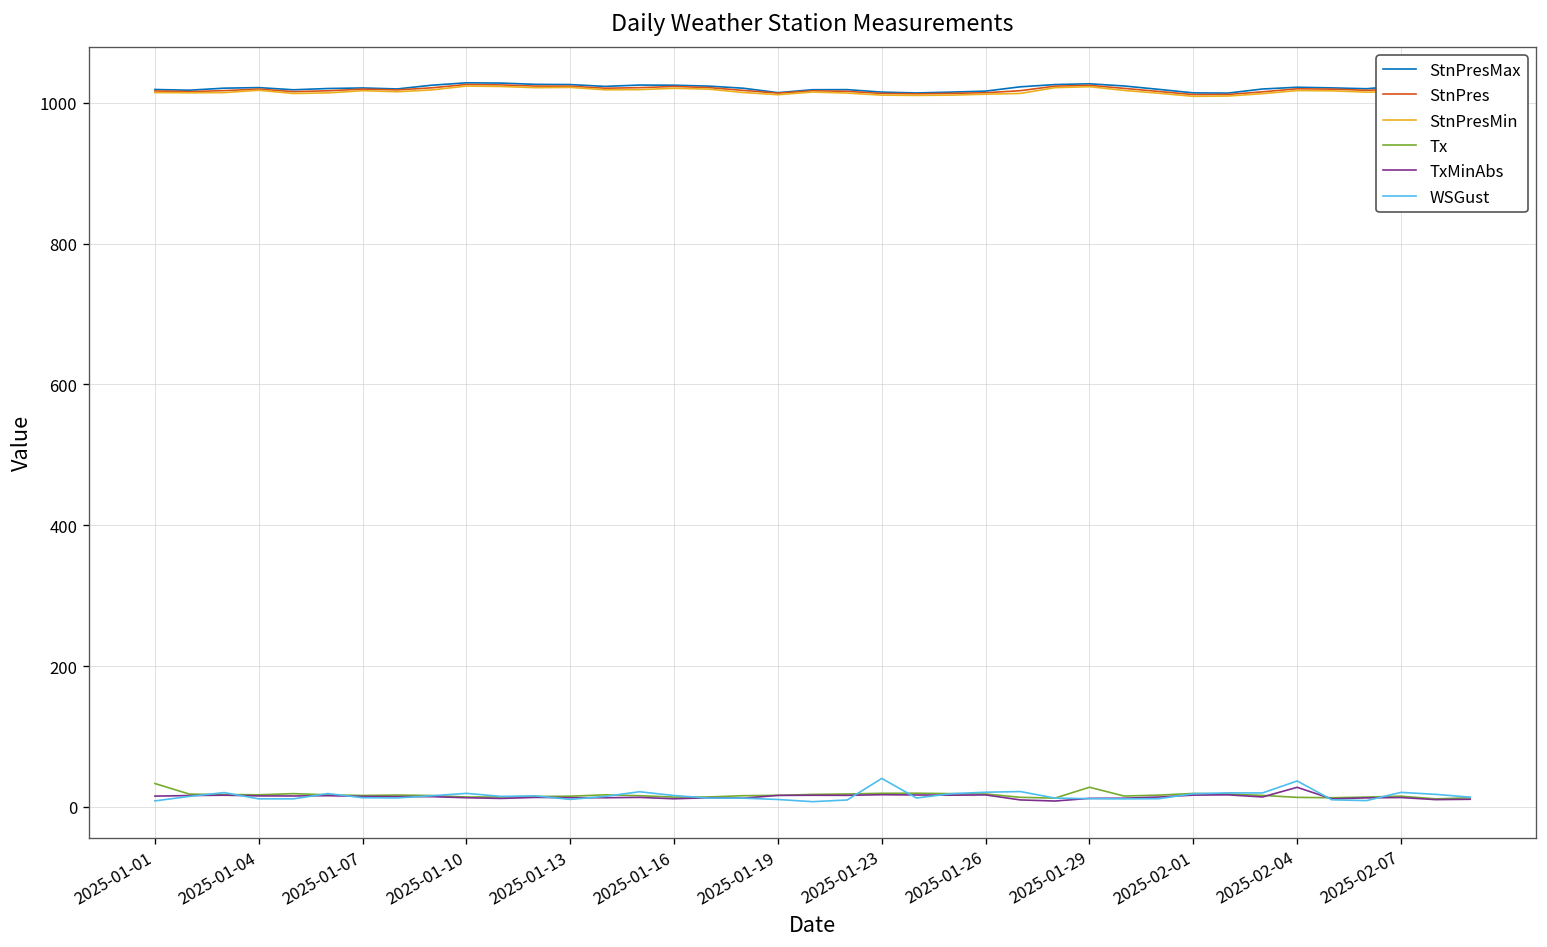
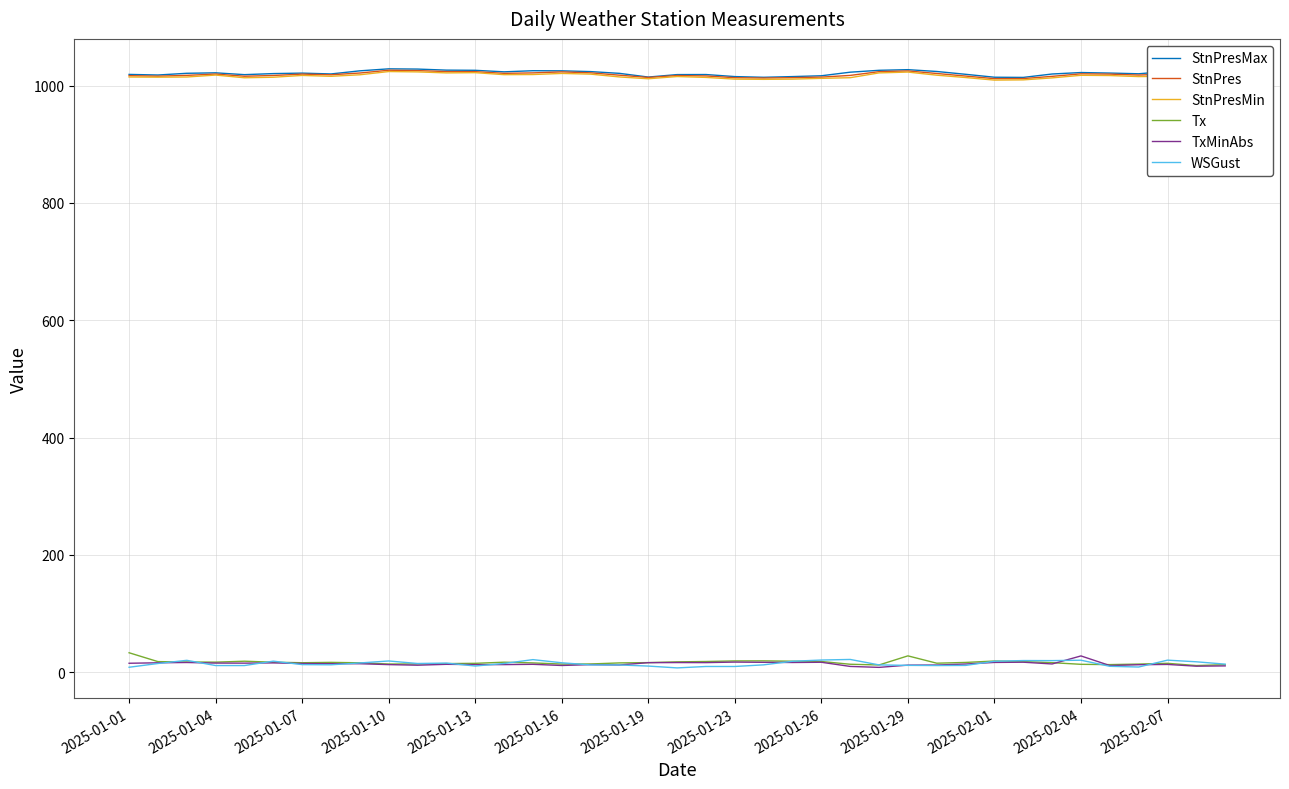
WSGust, 2025-01-23: 40 -> 10
WSGust, 2025-02-04: 40 -> 20
